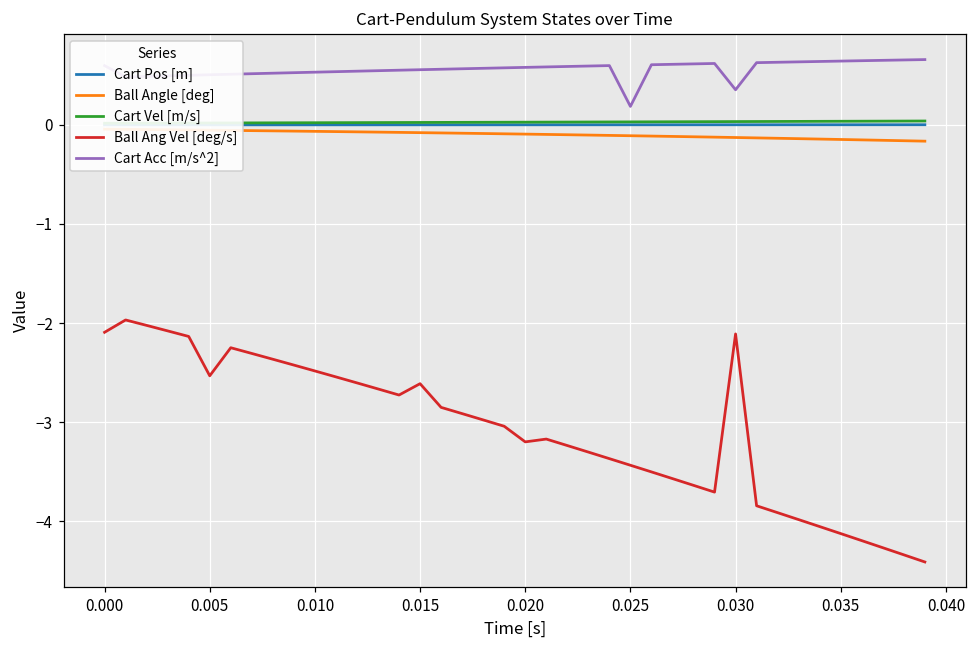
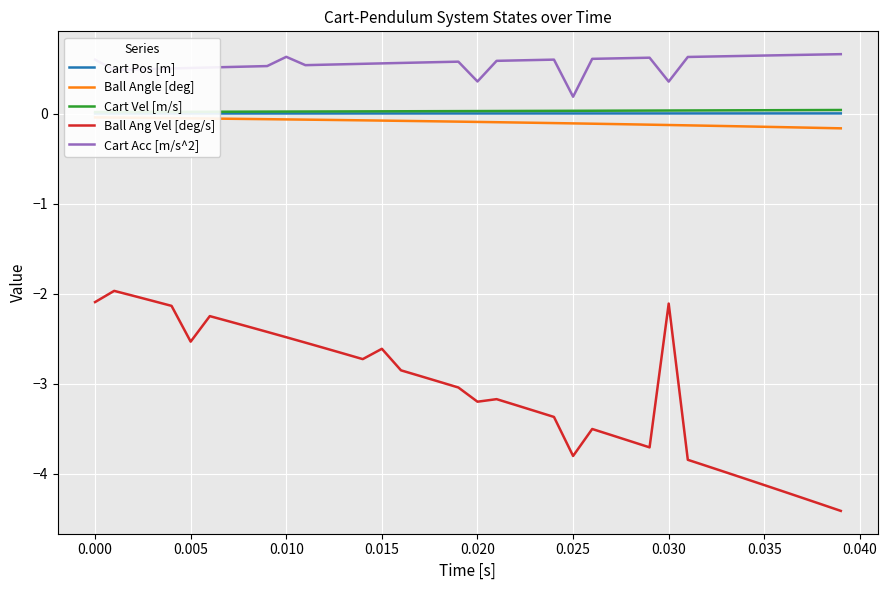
Cart Acc [m/s^2], 0.010: 0.5 -> 0.6
Cart Acc [m/s^2], 0.020: 0.6 -> 0.4
Ball Ang Vel [deg/s], 0.025: -3.4 -> -3.8
